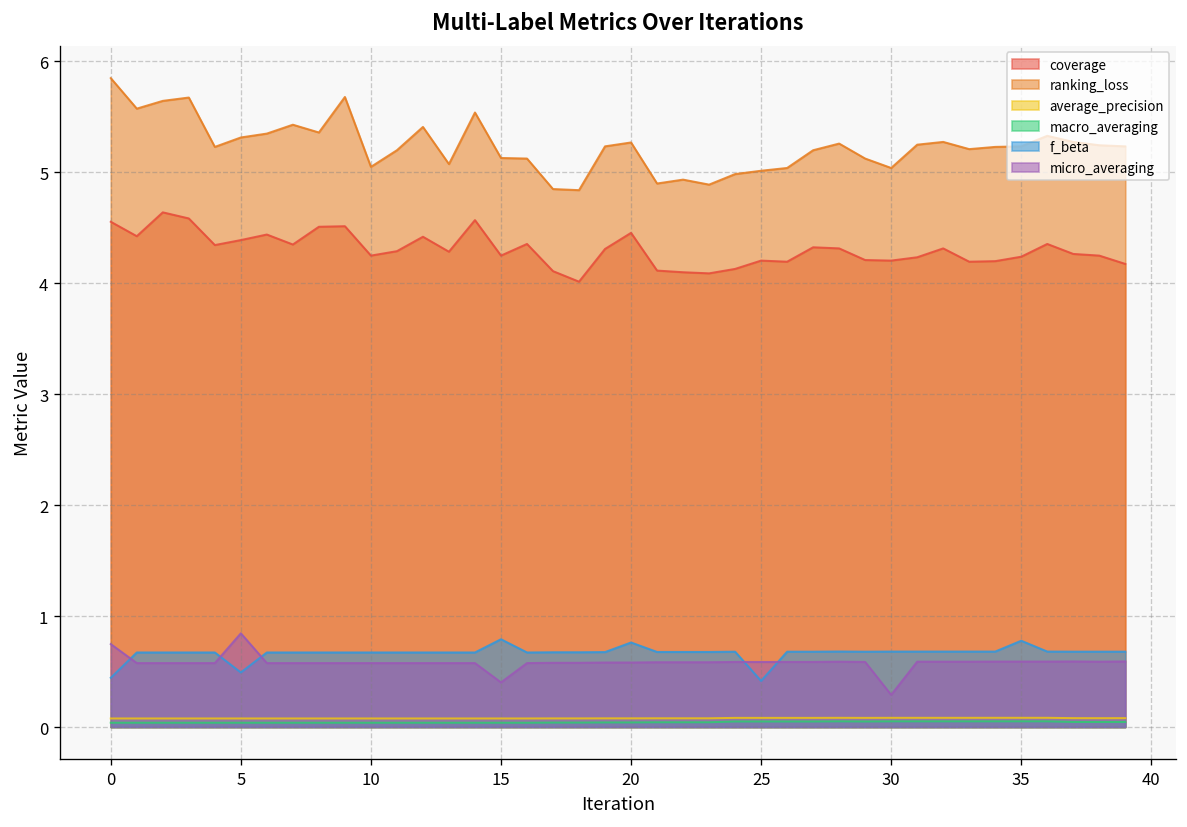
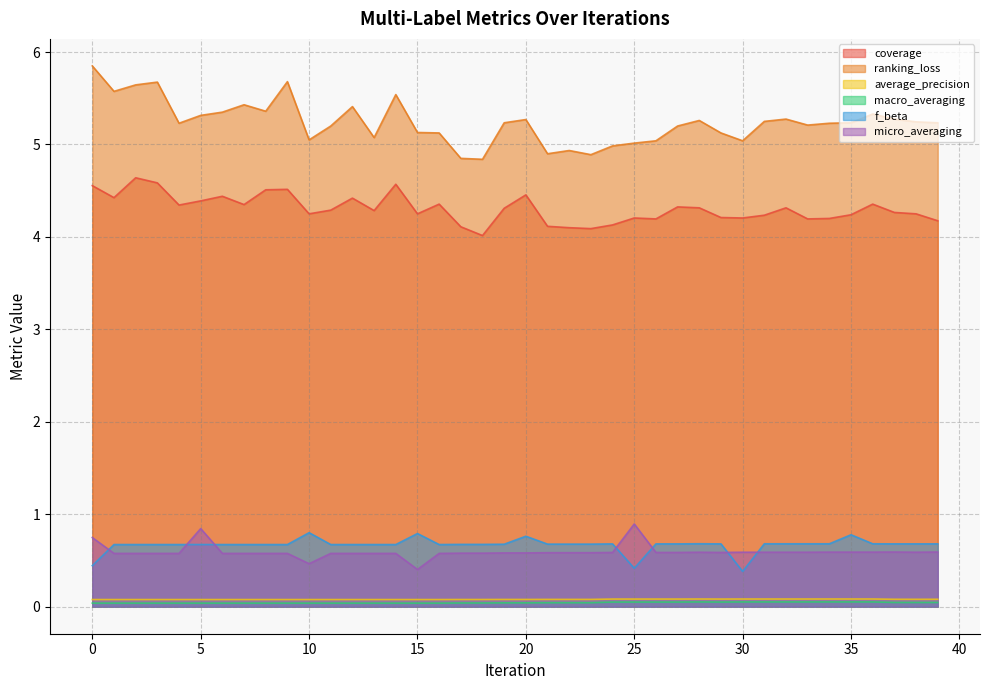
f_beta, 5: 0.5 -> 0.7
f_beta, 10: 0.7 -> 0.8
micro_averaging, 10: 0.6 -> 0.5
micro_averaging, 25: 0.6 -> 0.9
f_beta, 30: 0.7 -> 0.4
micro_averaging, 30: 0.3 -> 0.6
